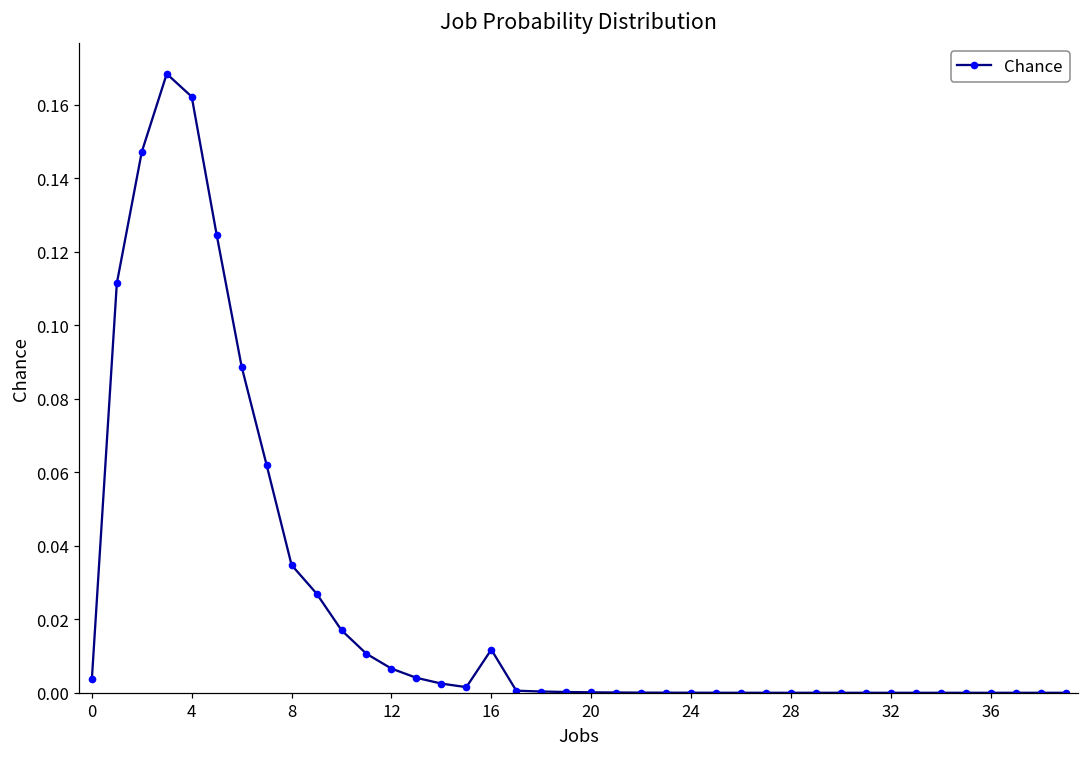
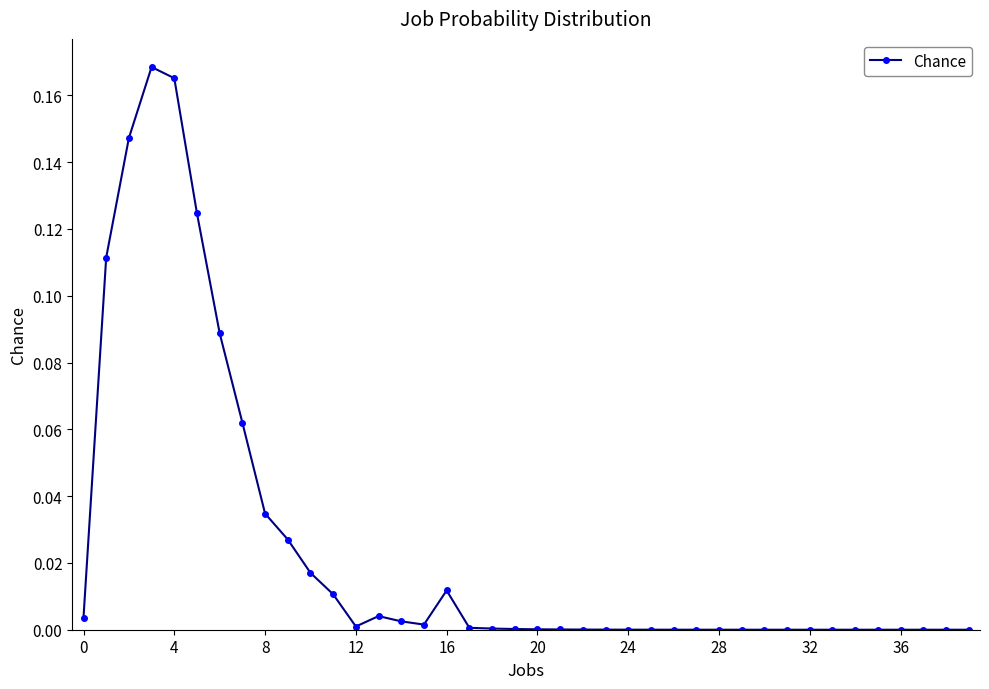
4: 0.162 -> 0.165
12: 0.007 -> 0.001
